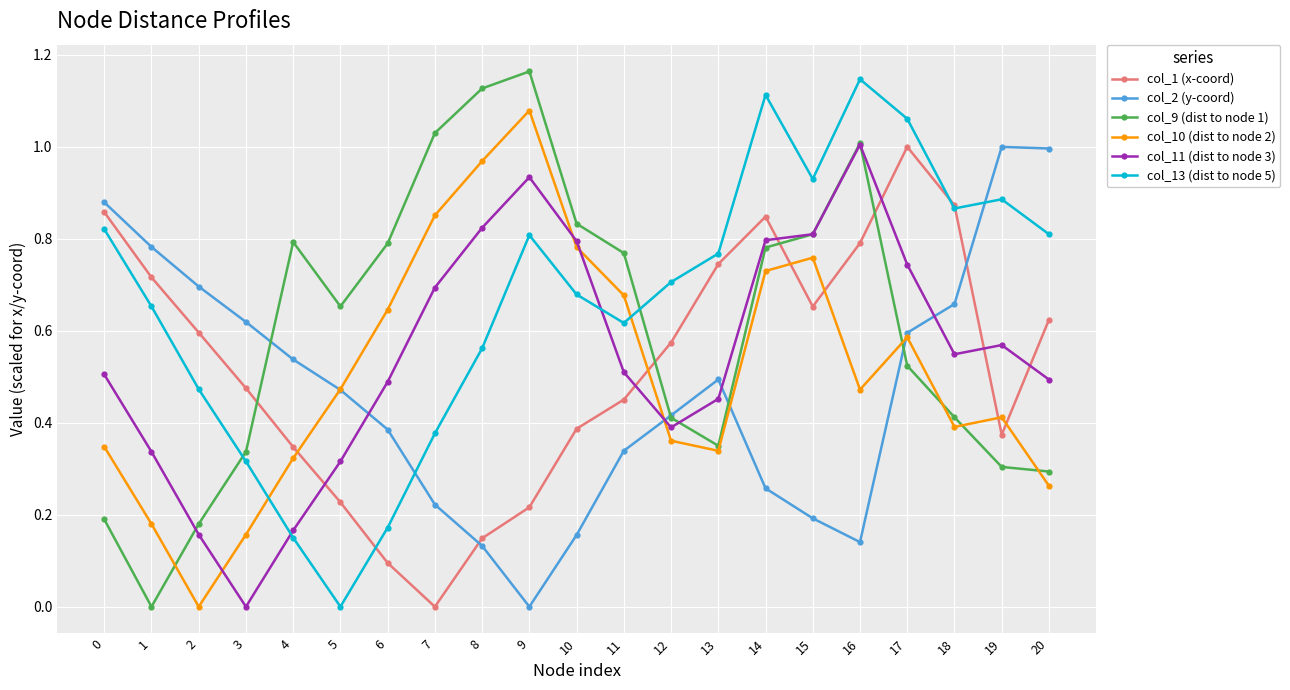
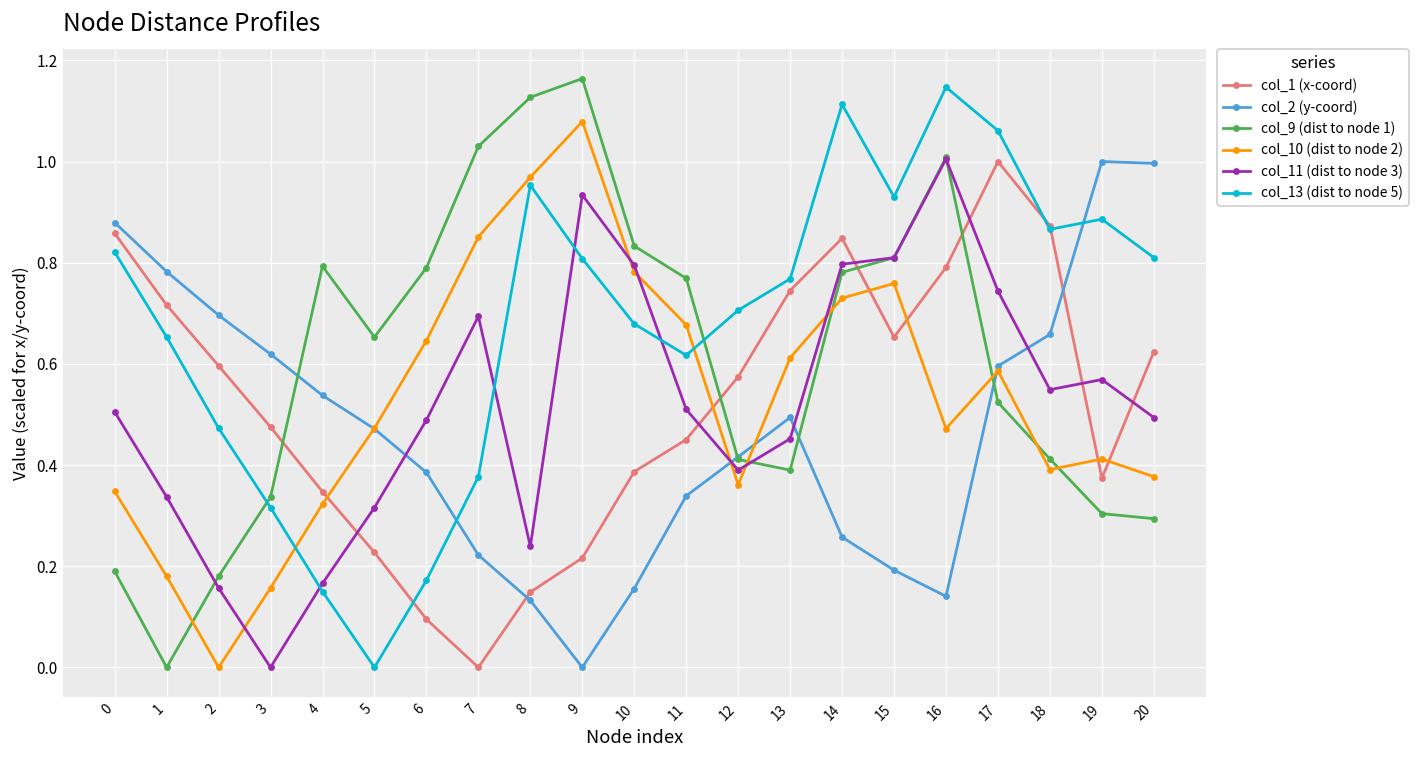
col_11 (dist to node 3), 8: 0.82 -> 0.24
col_13 (dist to node 5), 8: 0.56 -> 0.95
col_9 (dist to node 1), 13: 0.35 -> 0.39
col_10 (dist to node 2), 13: 0.34 -> 0.61
col_10 (dist to node 2), 20: 0.26 -> 0.38
